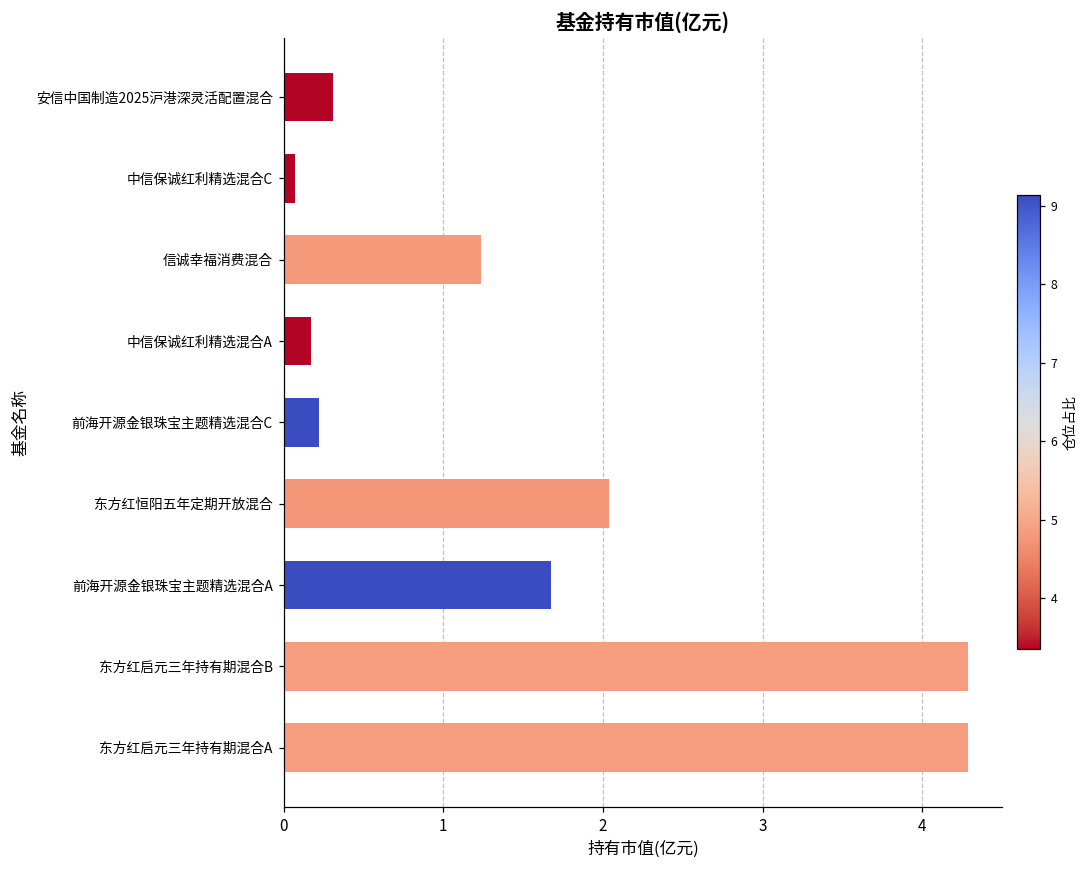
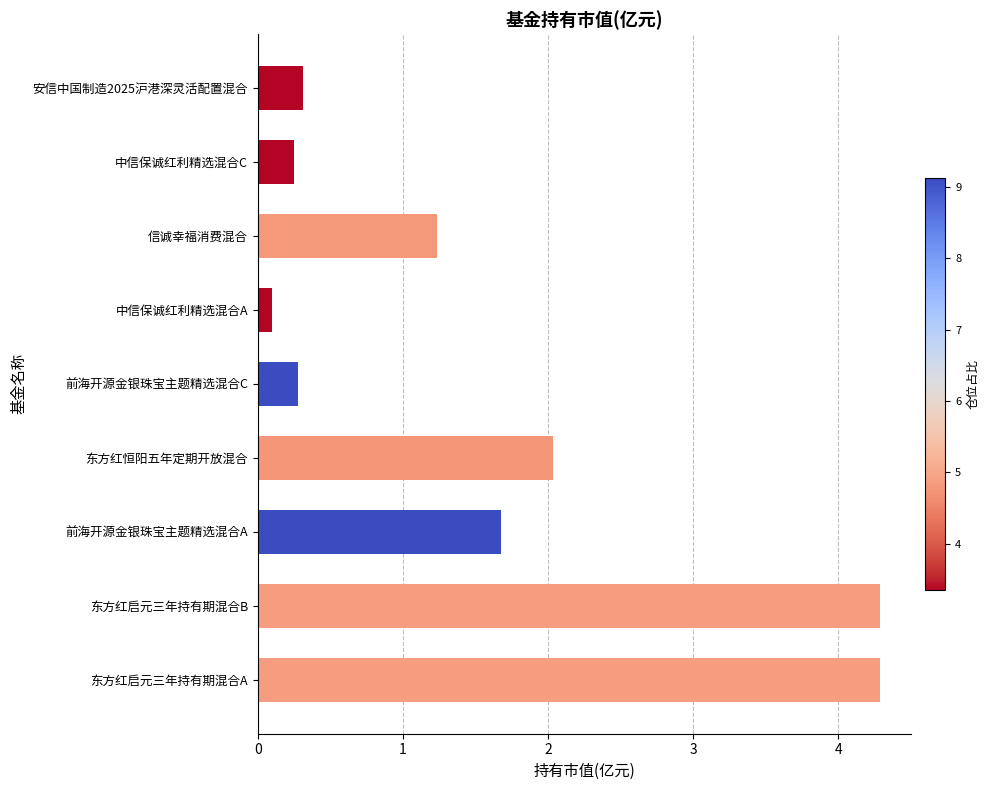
中信保诚红利精选混合C: 0.07 -> 0.25
中信保诚红利精选混合A: 0.17 -> 0.10
前海开源金银珠宝主题精选混合C: 0.22 -> 0.28
